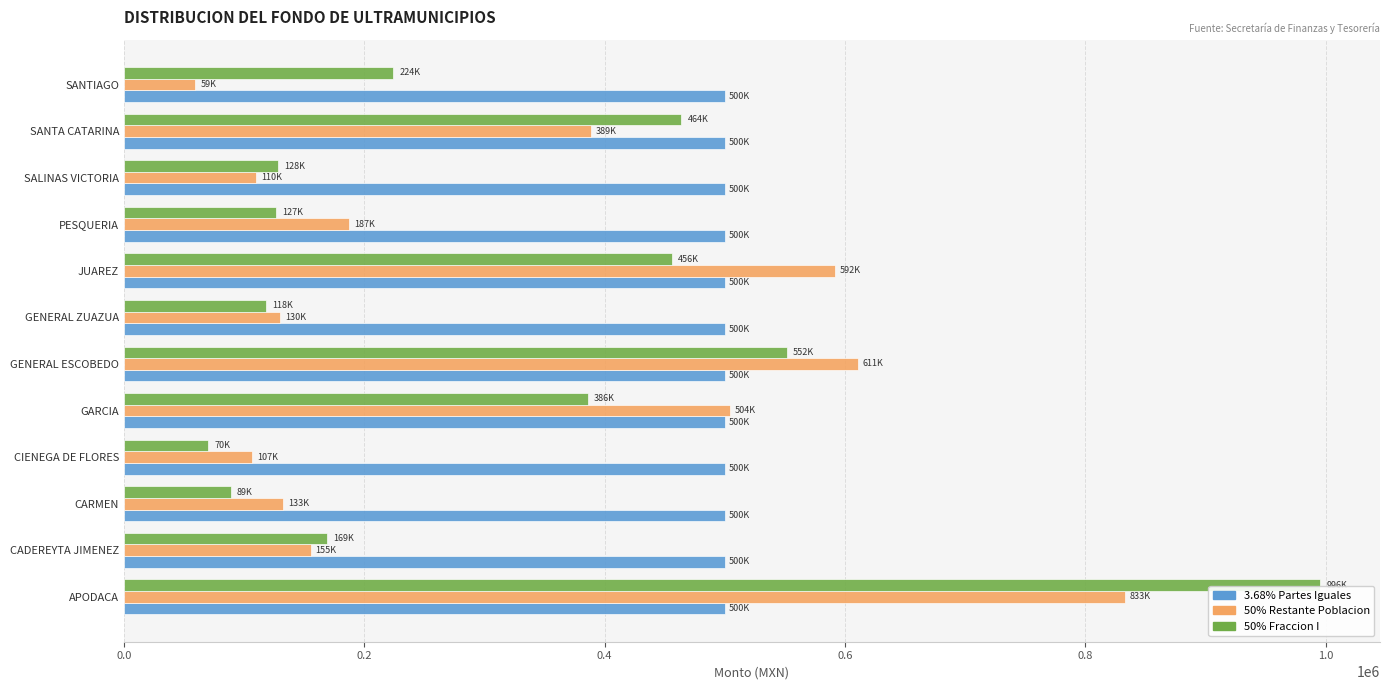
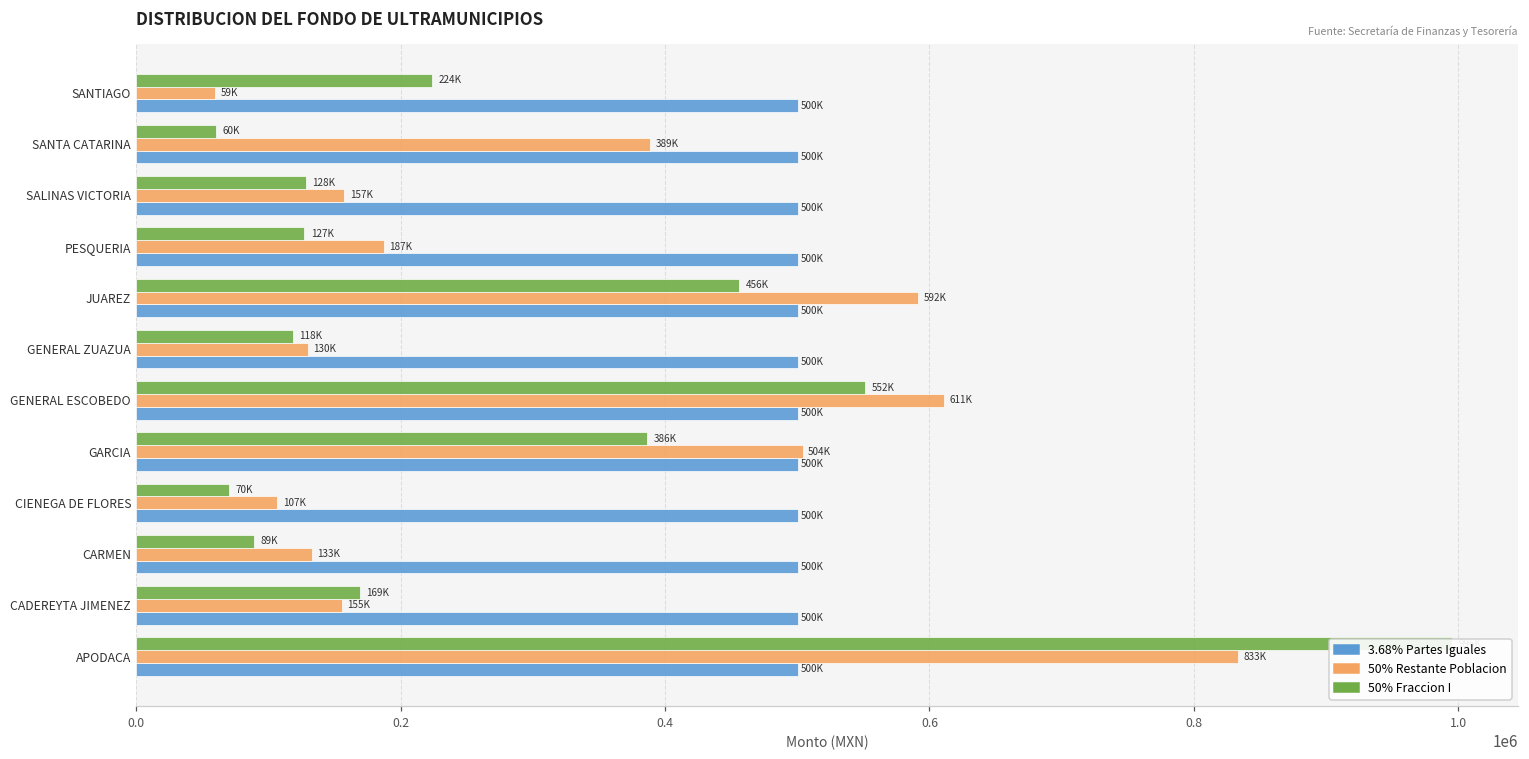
50% Fraccion I, SANTA CATARINA: 464K -> 60K
50% Restante Poblacion, SALINAS VICTORIA: 110K -> 157K
